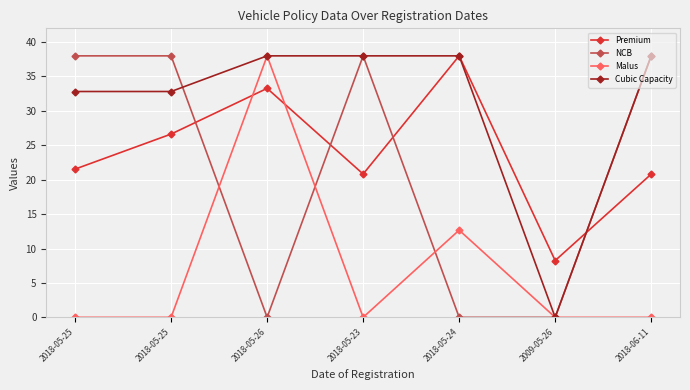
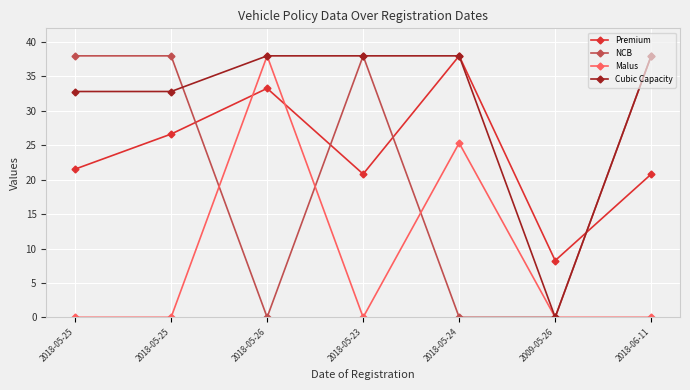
Malus, 2018-05-24: 13 -> 25
